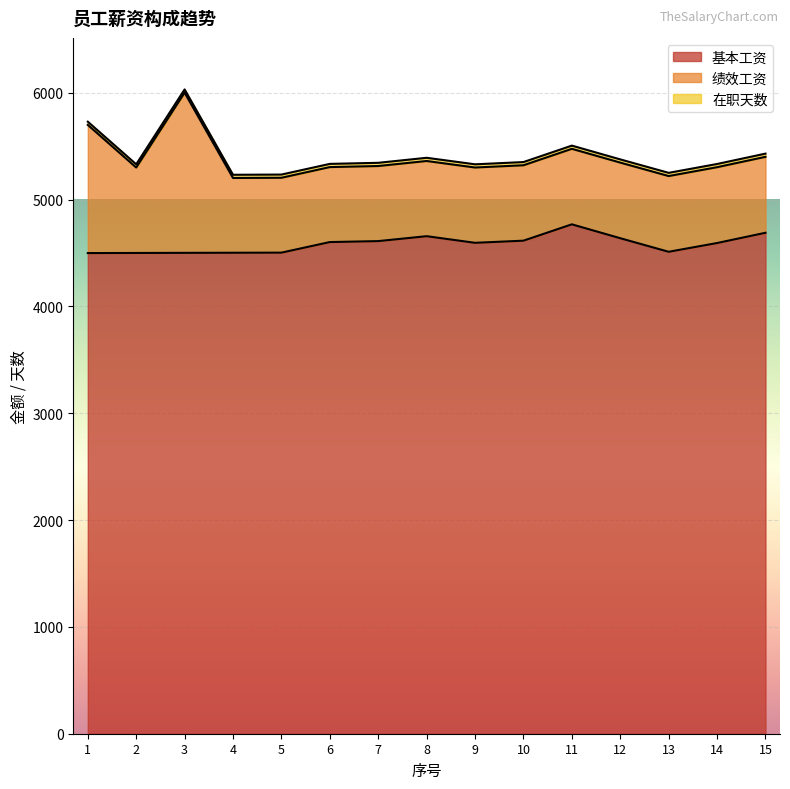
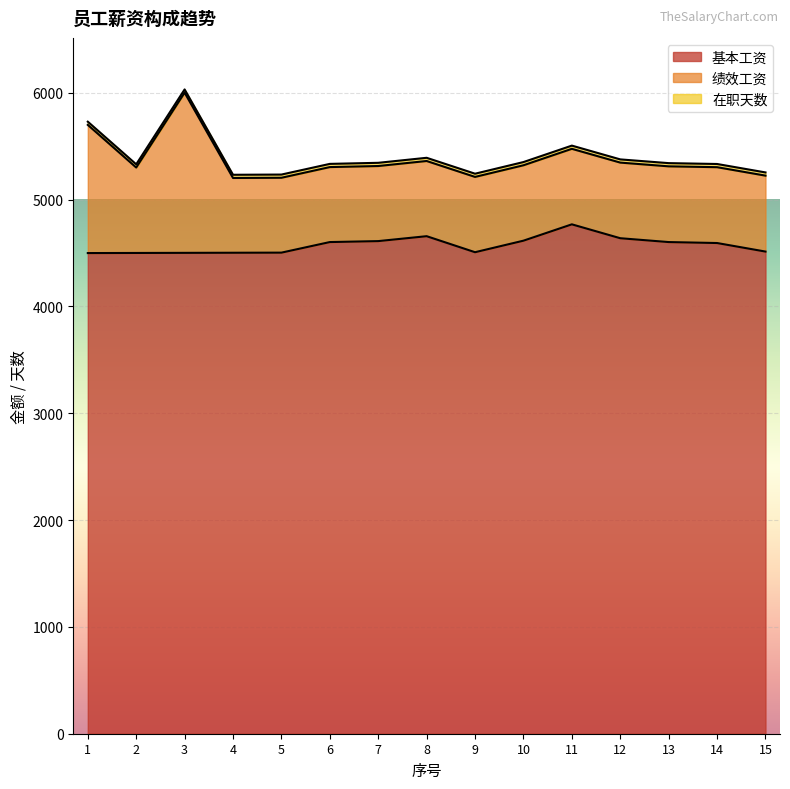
基本工资, 9: 4600 -> 4510
基本工资, 13: 4510 -> 4600
基本工资, 15: 4690 -> 4510
